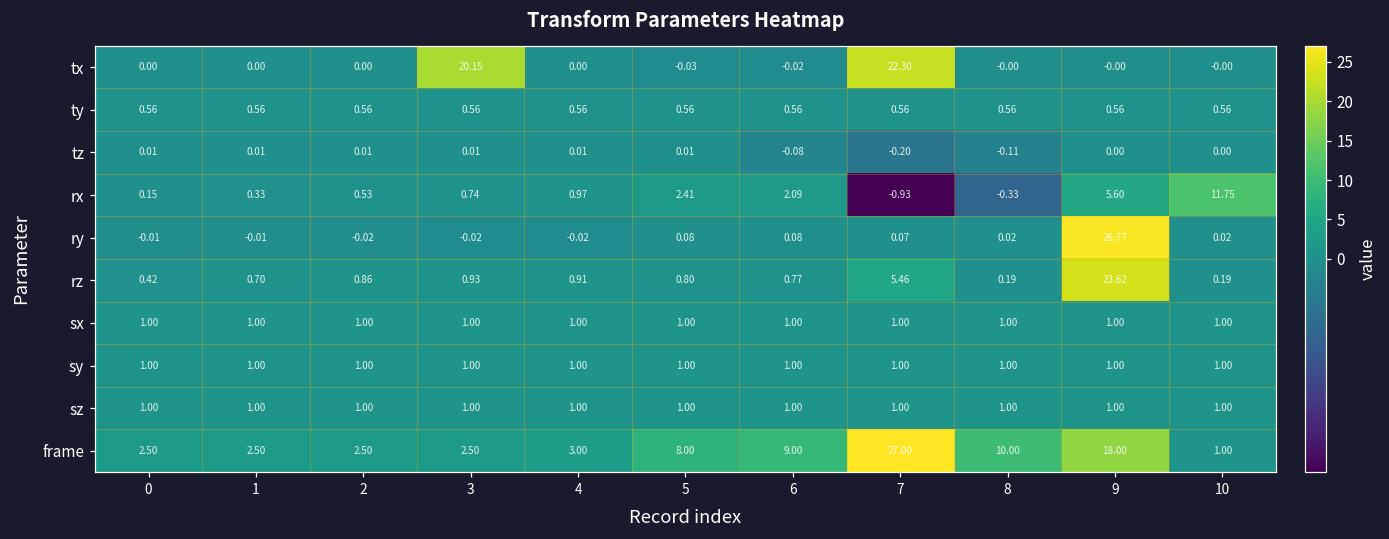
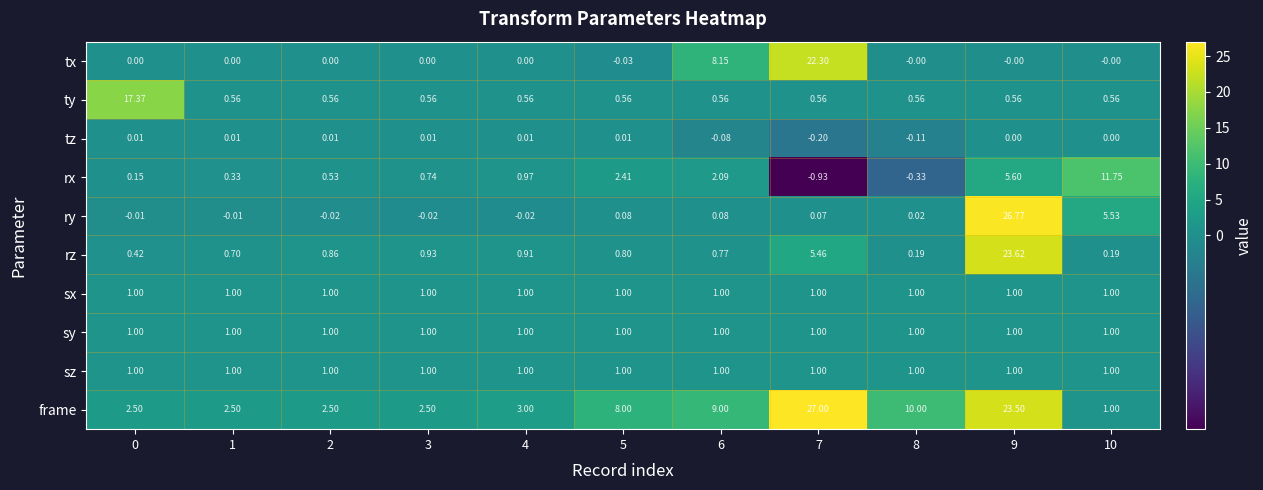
tx, 3: 20.15 -> 0.00
tx, 6: -0.02 -> 8.15
ty, 0: 0.56 -> 17.37
ry, 10: 0.02 -> 5.53
frame, 9: 18.00 -> 23.50
